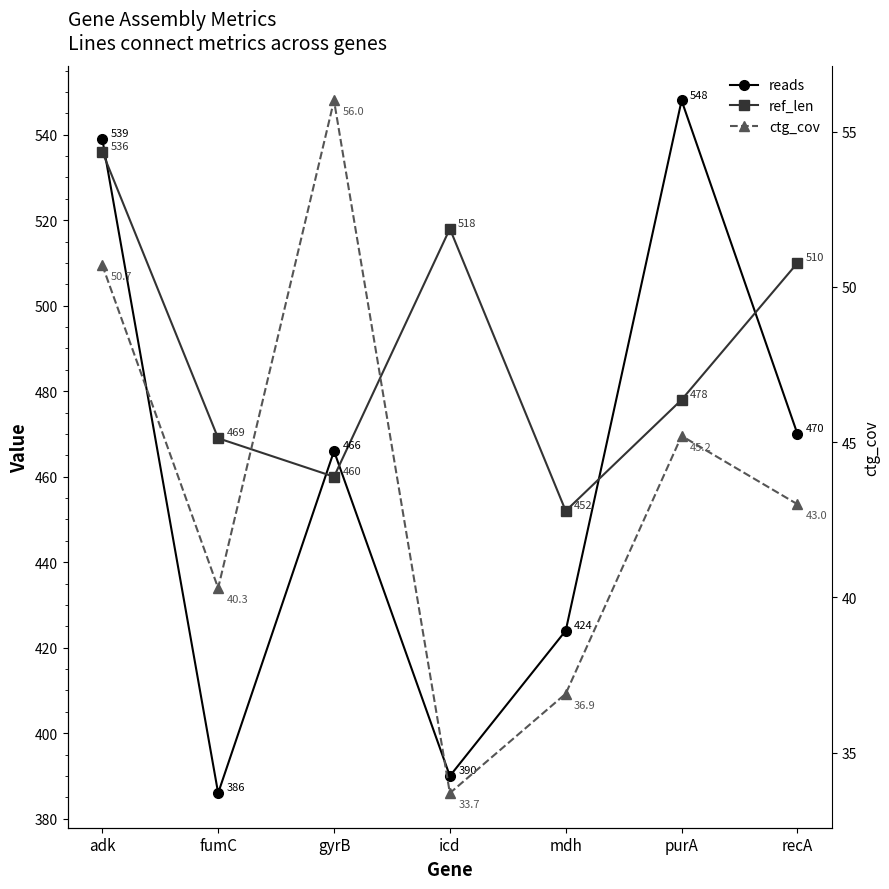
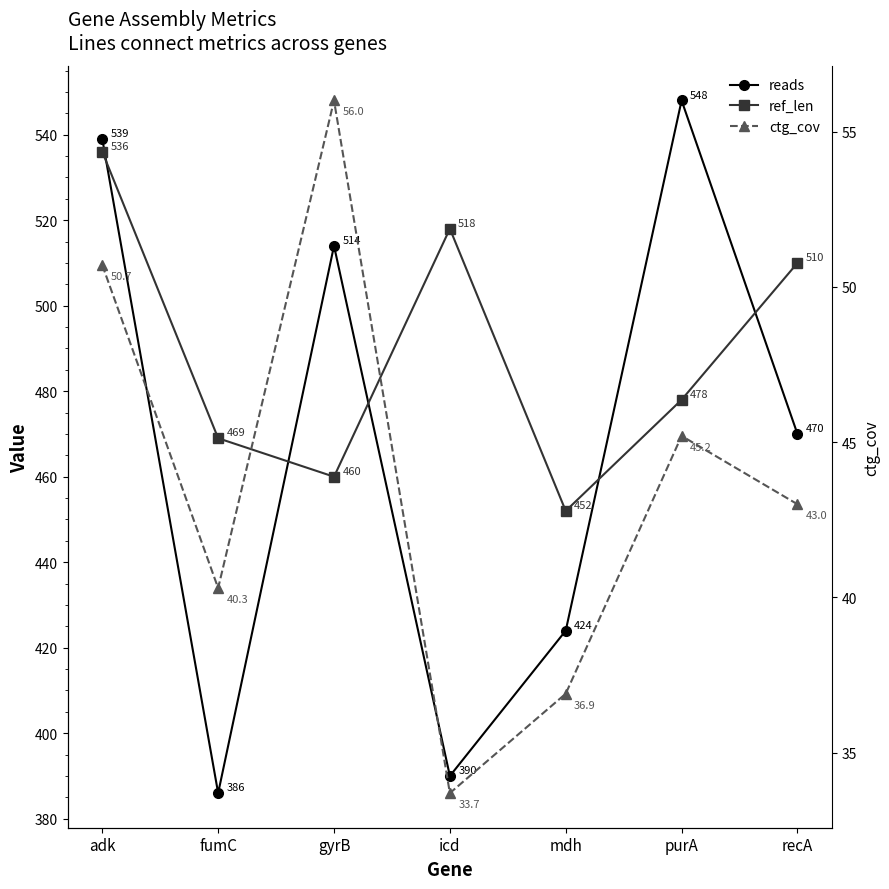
reads, gyrB: 466 -> 514
